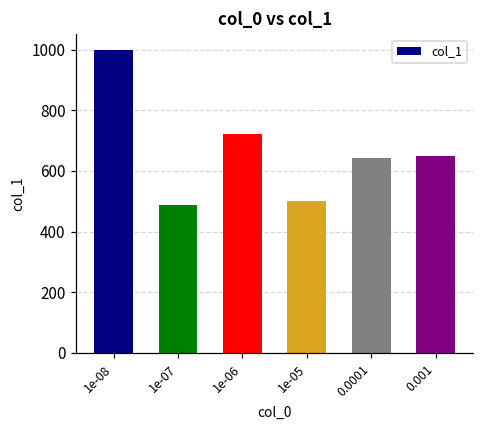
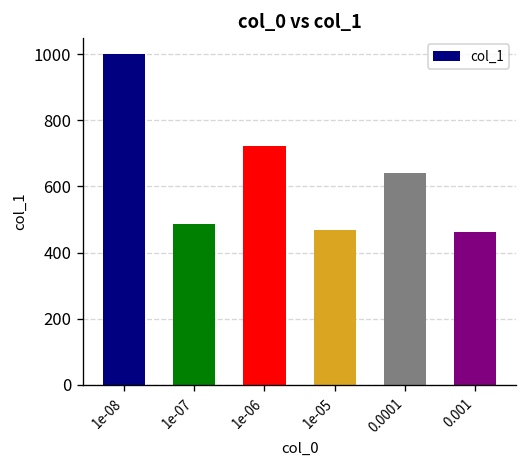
1e-05: 500 -> 470
0.001: 650 -> 460
